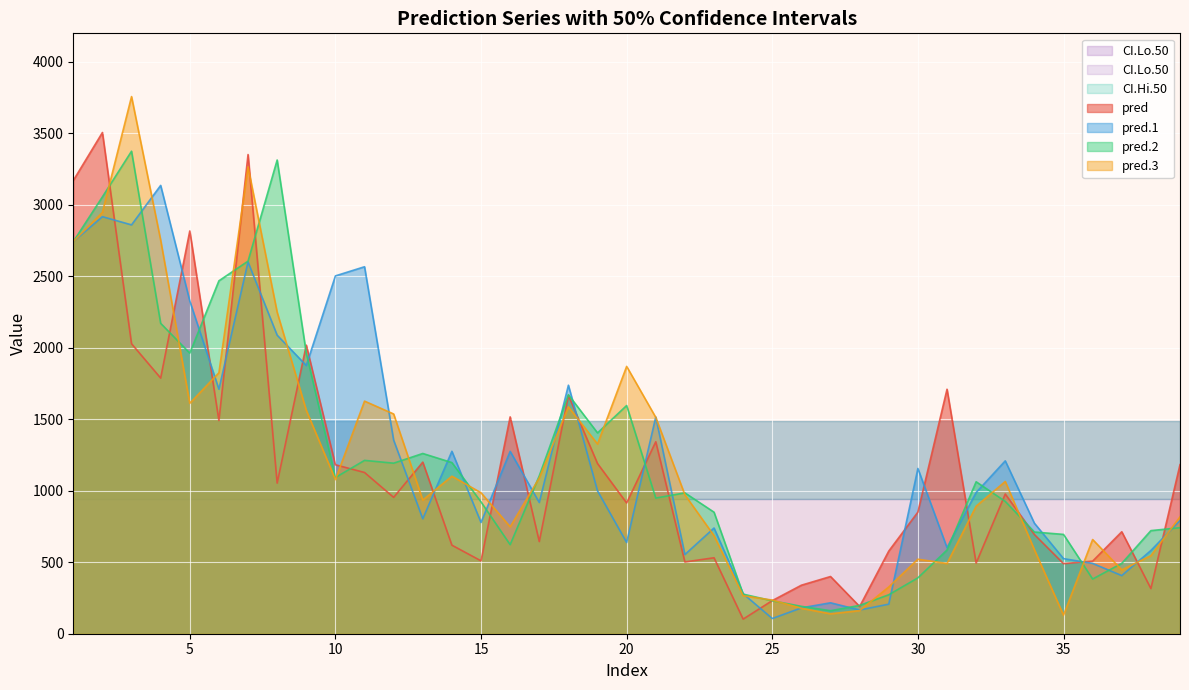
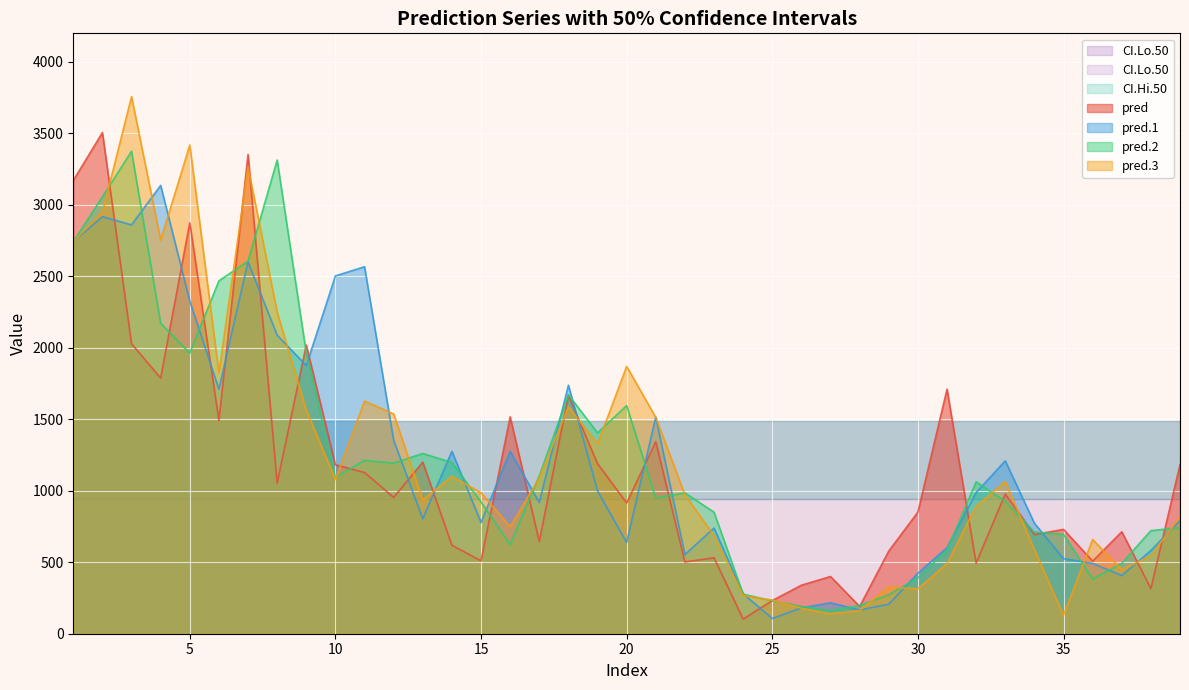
pred, 5: 2820 -> 2870
pred.3, 5: 1610 -> 3420
pred.1, 30: 1160 -> 420
pred.3, 30: 520 -> 310
pred, 35: 490 -> 730
